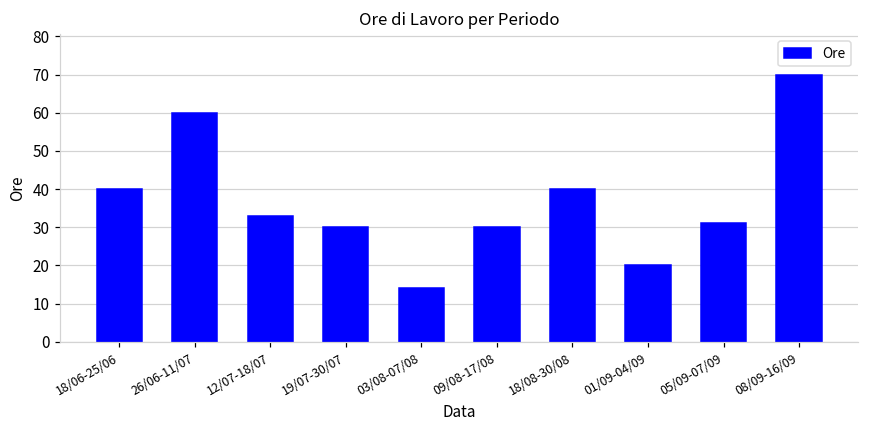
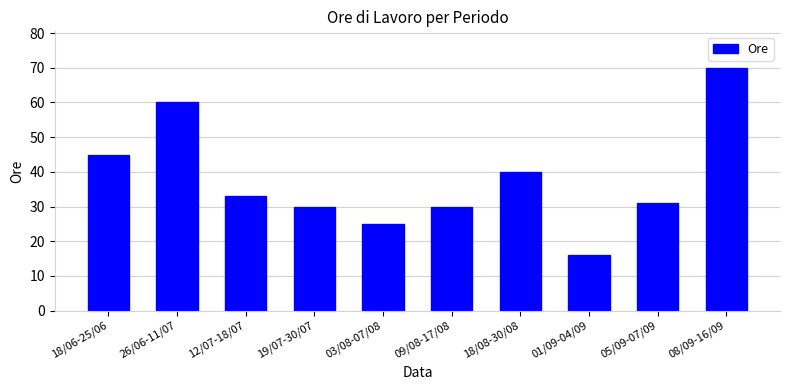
18/06-25/06: 40 -> 45
03/08-07/08: 14 -> 25
01/09-04/09: 20 -> 16
